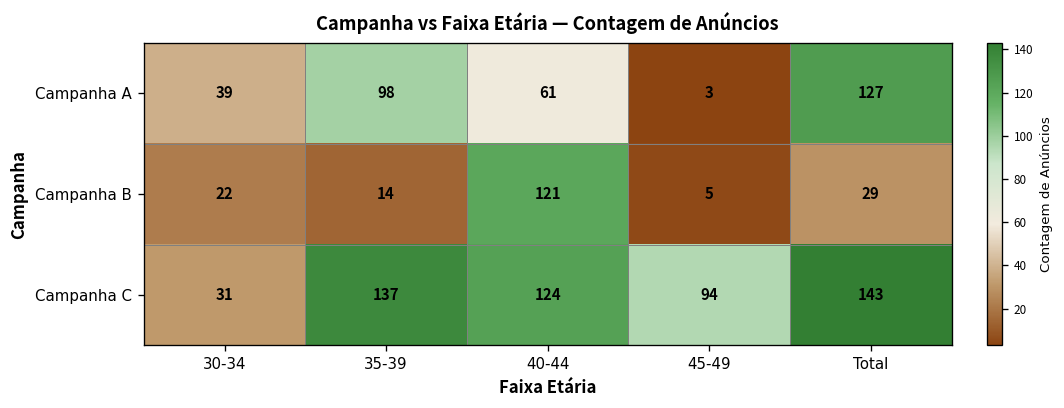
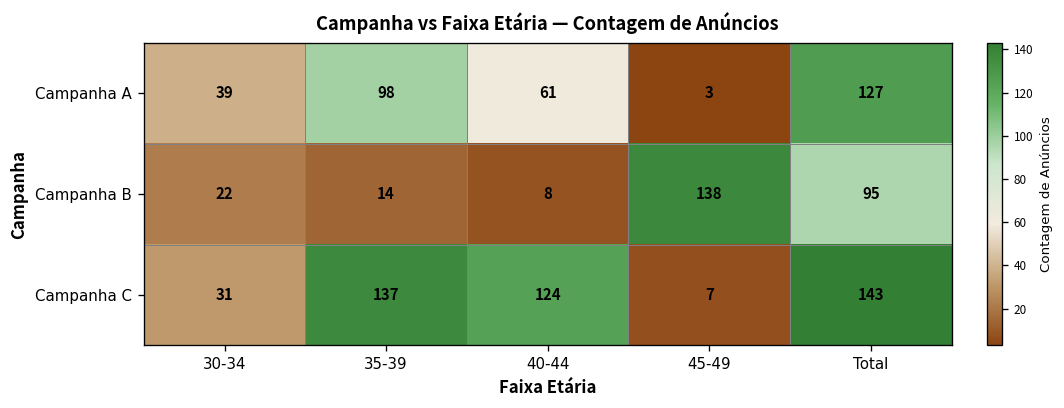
Campanha B, 40-44: 121 -> 8
Campanha B, 45-49: 5 -> 138
Campanha B, Total: 29 -> 95
Campanha C, 45-49: 94 -> 7
